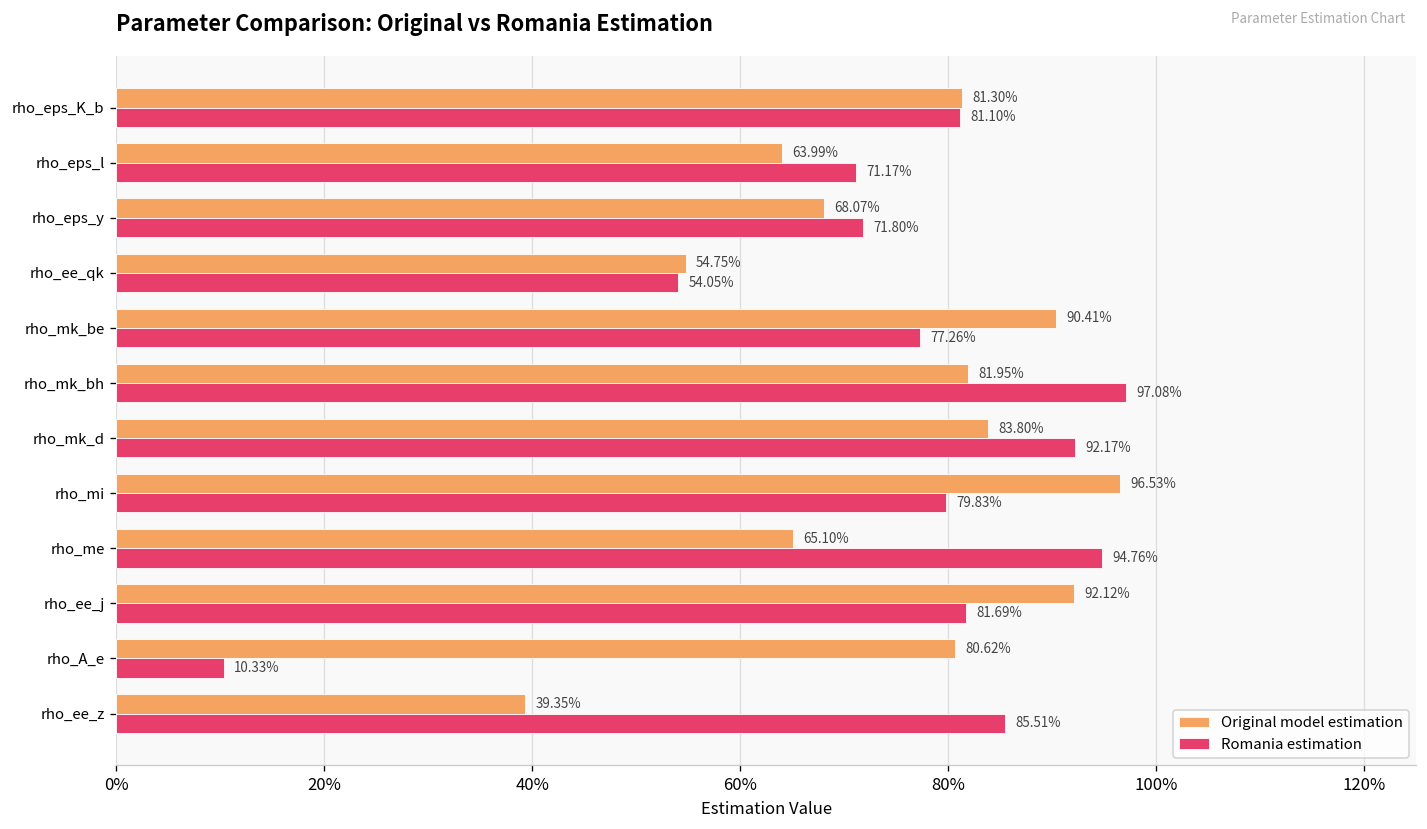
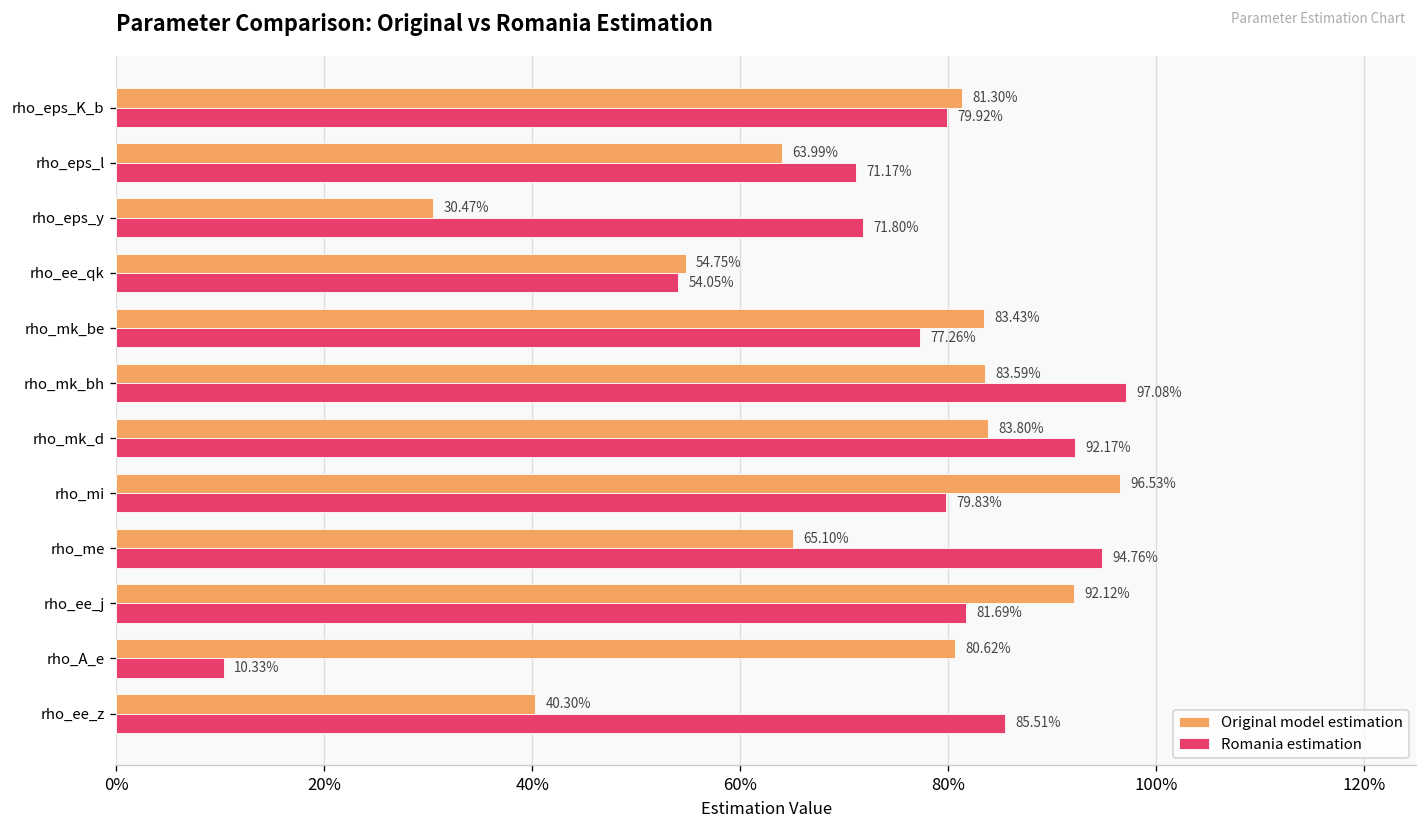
Romania estimation, rho_eps_K_b: 81.10% -> 79.92%
Original model estimation, rho_eps_y: 68.07% -> 30.47%
Original model estimation, rho_mk_be: 90.41% -> 83.43%
Original model estimation, rho_mk_bh: 81.95% -> 83.59%
Original model estimation, rho_ee_z: 39.35% -> 40.30%
